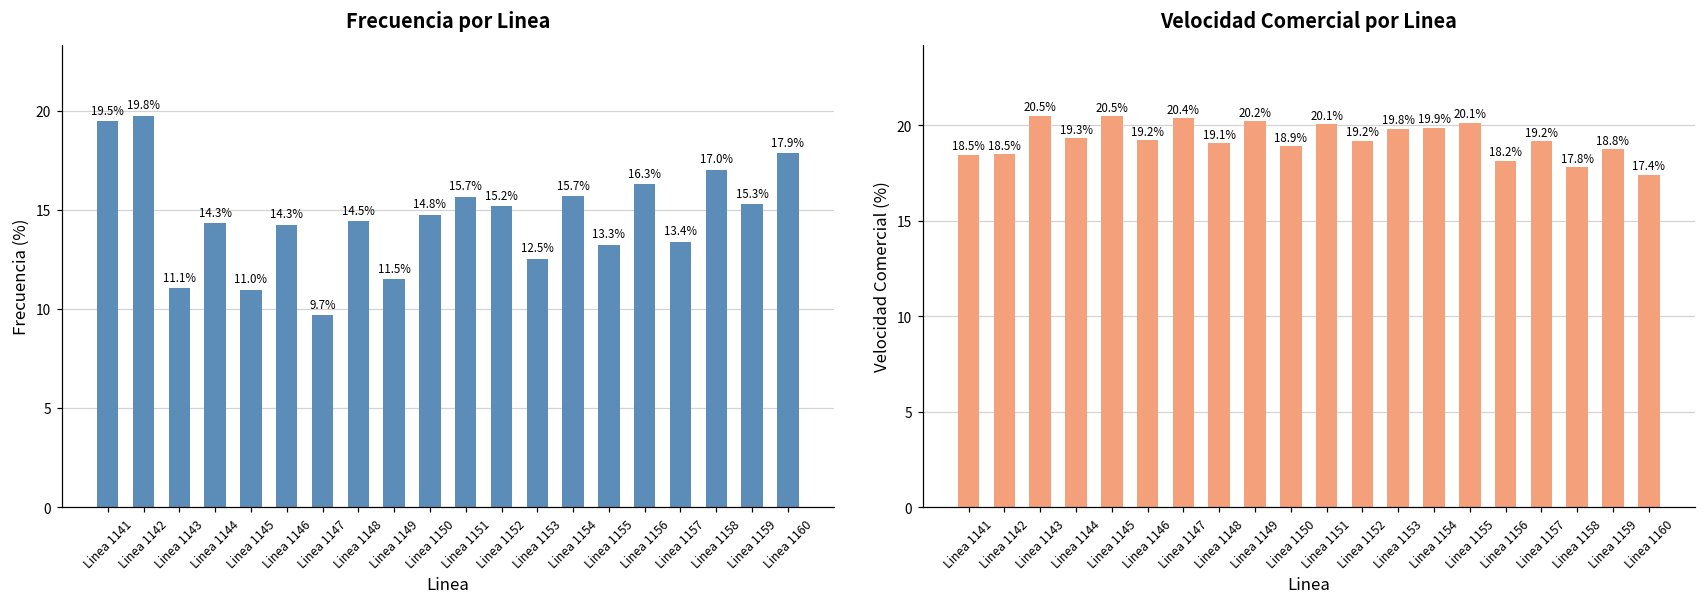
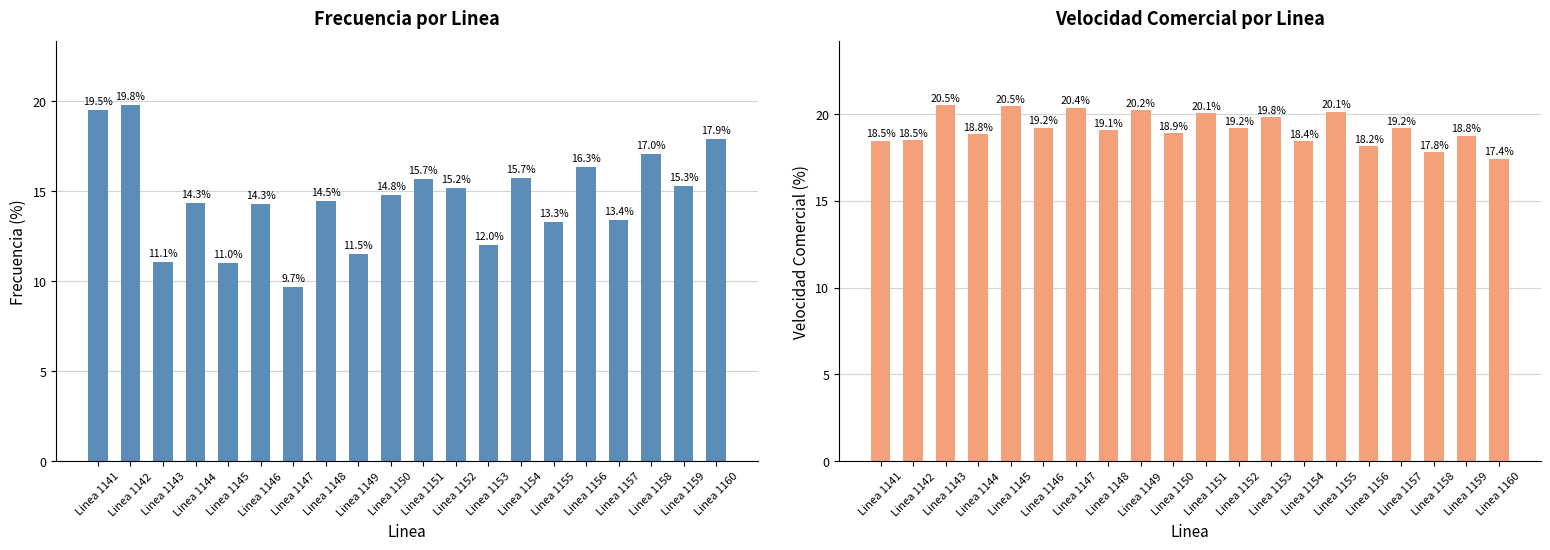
Frecuencia por Linea, Linea 1153: 12.5% -> 12.0%
Velocidad Comercial por Linea, Linea 1144: 19.3% -> 18.8%
Velocidad Comercial por Linea, Linea 1154: 19.9% -> 18.4%
